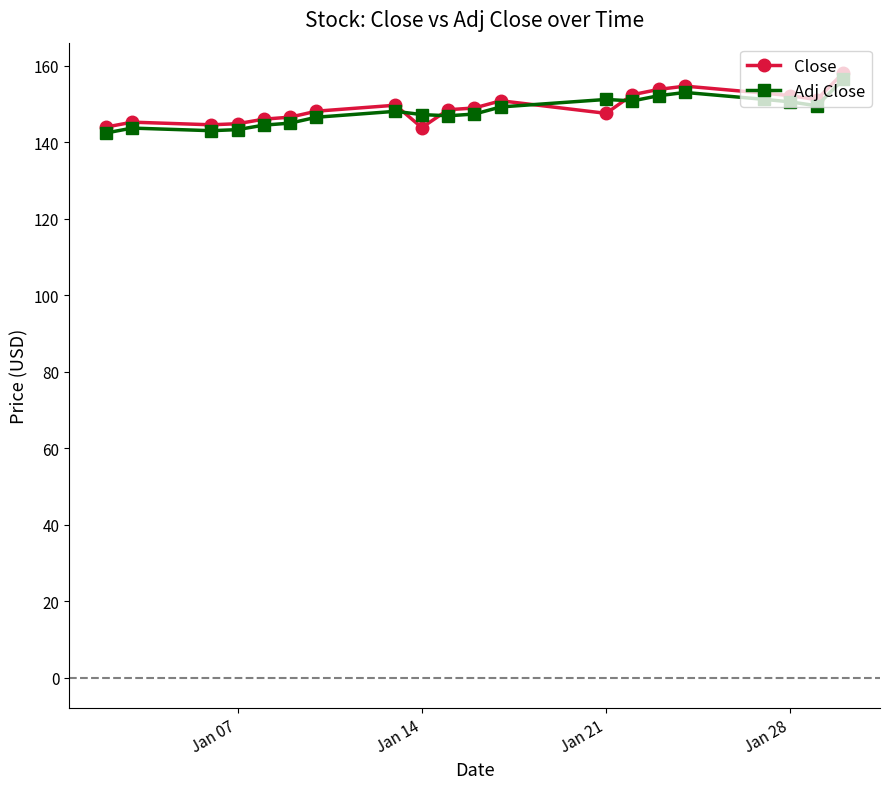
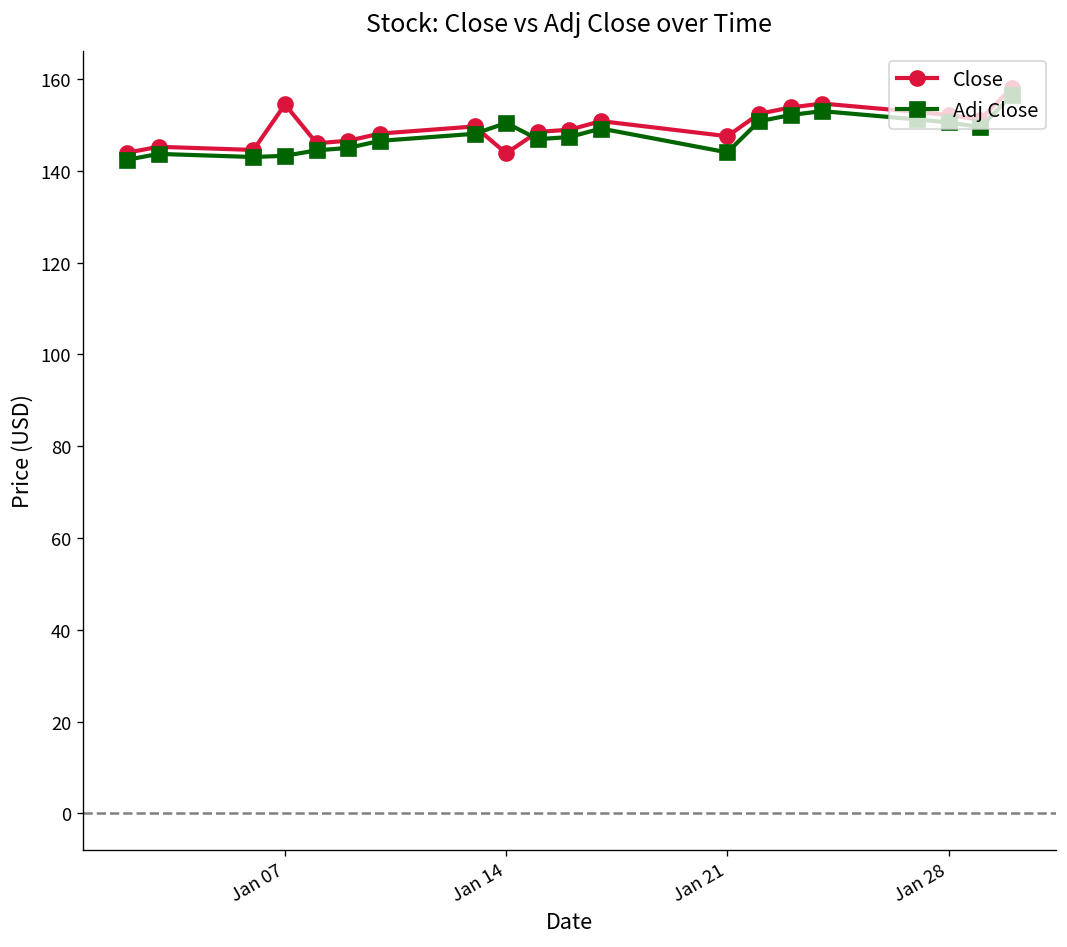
Close, Jan 07: 145 -> 154
Adj Close, Jan 14: 147 -> 150
Adj Close, Jan 21: 151 -> 144
